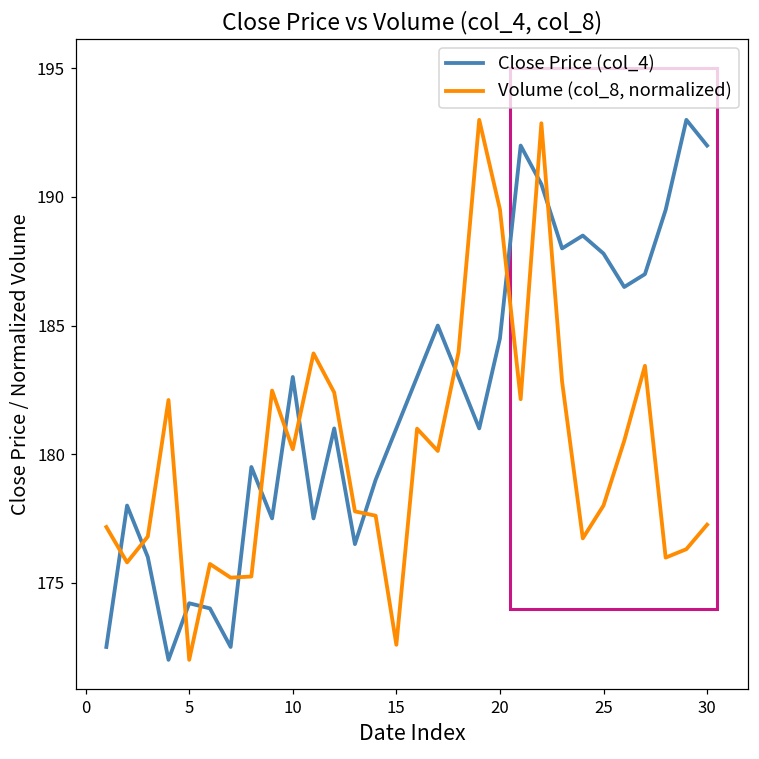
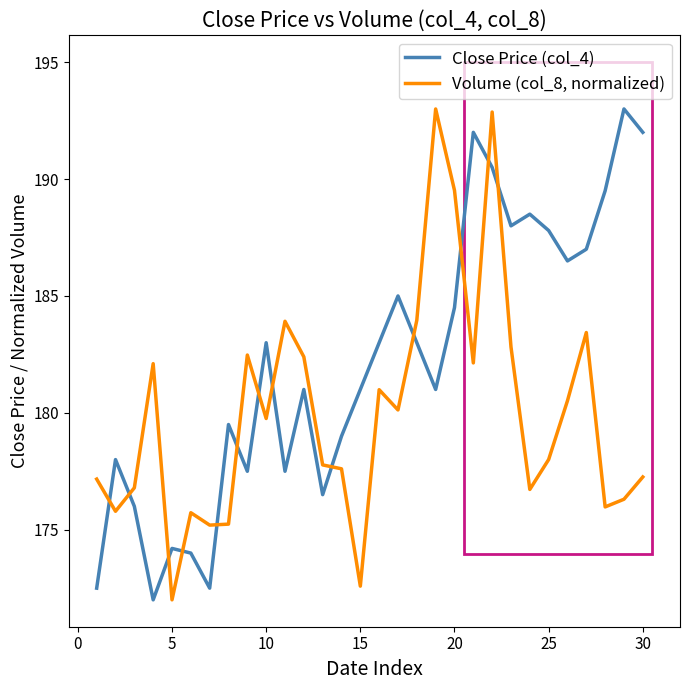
Volume (col_8, normalized), 10: 180.2 -> 179.8
